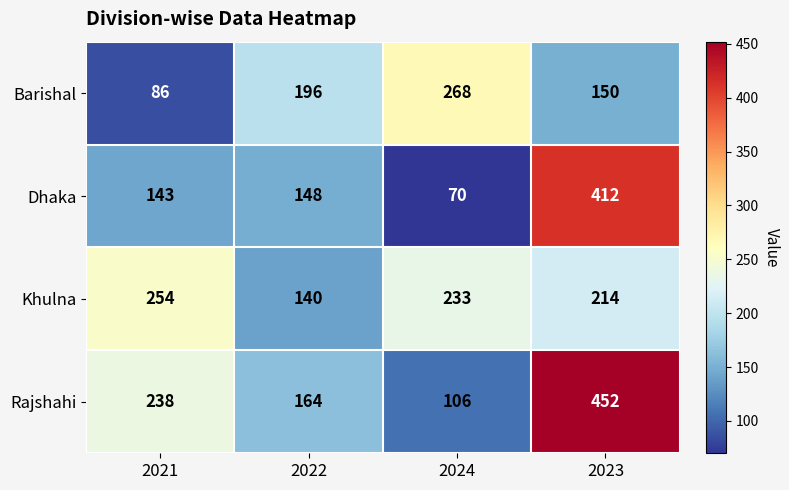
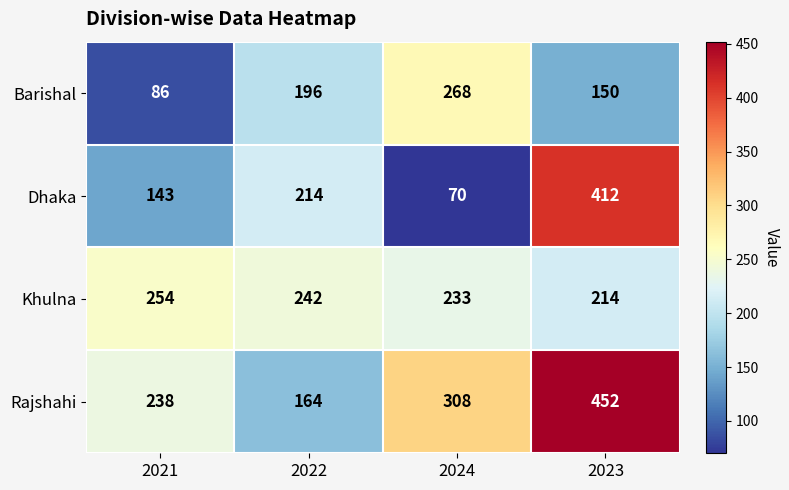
Dhaka, 2022: 148 -> 214
Khulna, 2022: 140 -> 242
Rajshahi, 2024: 106 -> 308
